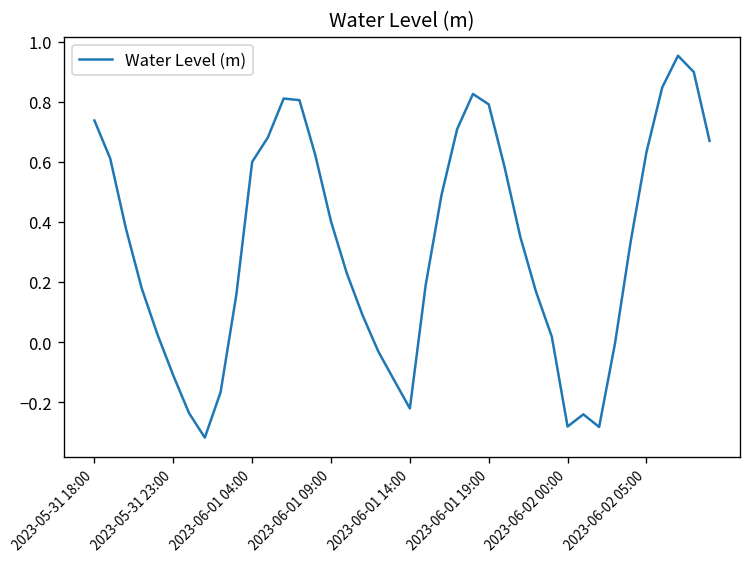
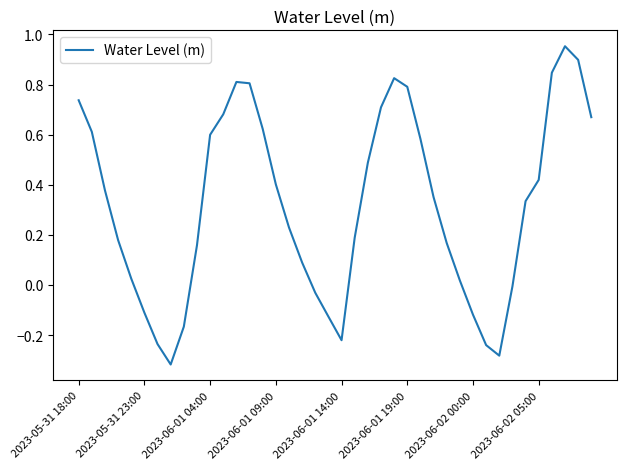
2023-06-02 00:00: -0.28 -> -0.12
2023-06-02 05:00: 0.63 -> 0.42
